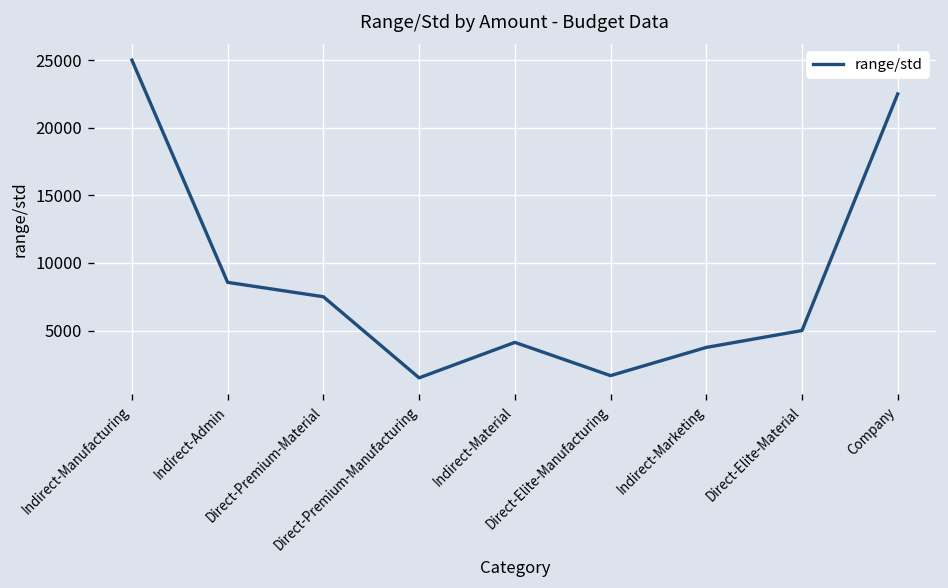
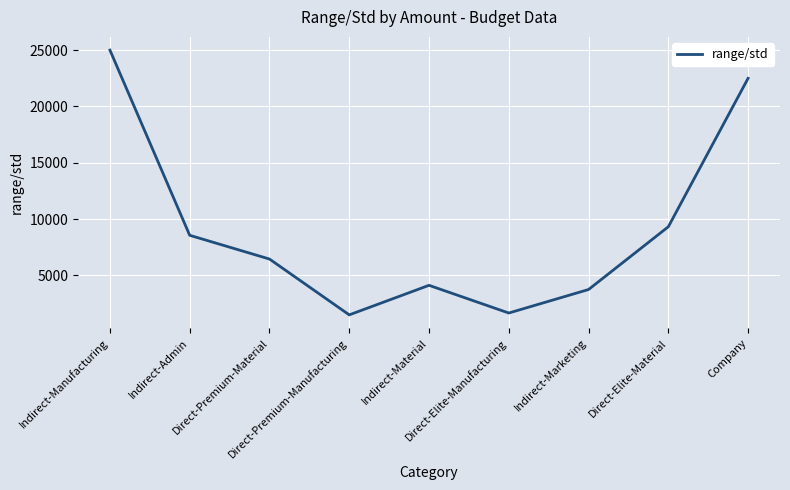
Direct-Premium-Material: 7500 -> 6500
Direct-Elite-Material: 5000 -> 9300
